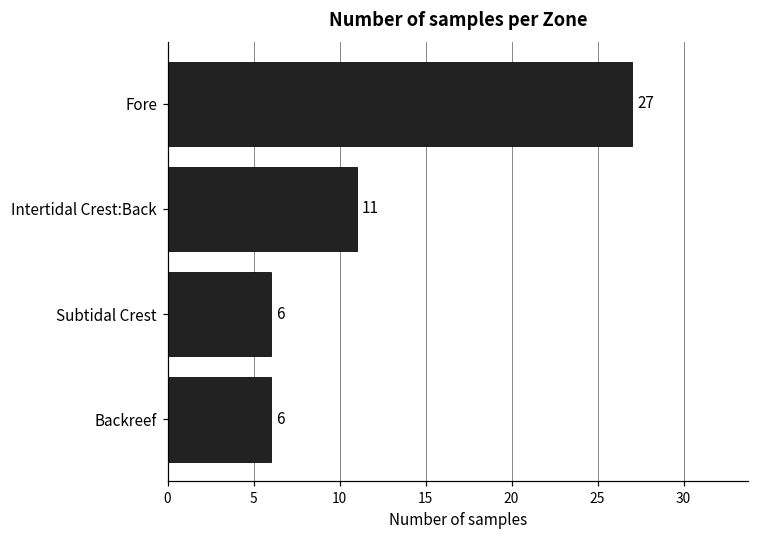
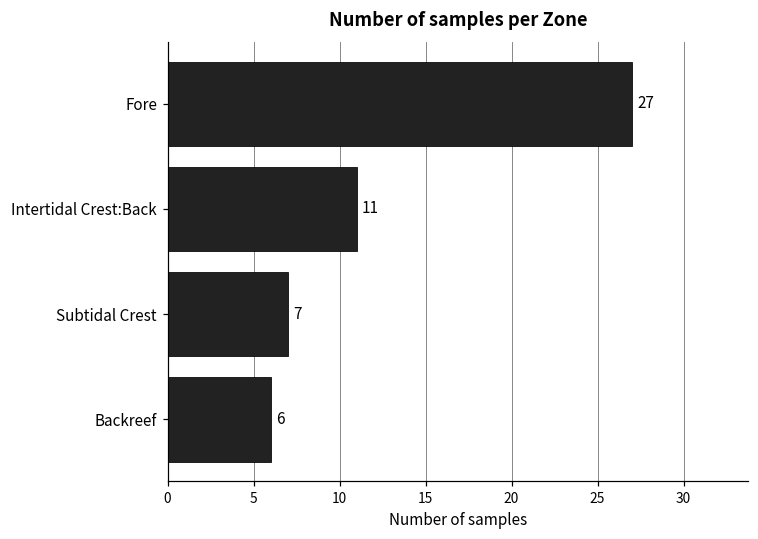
Subtidal Crest: 6 -> 7
